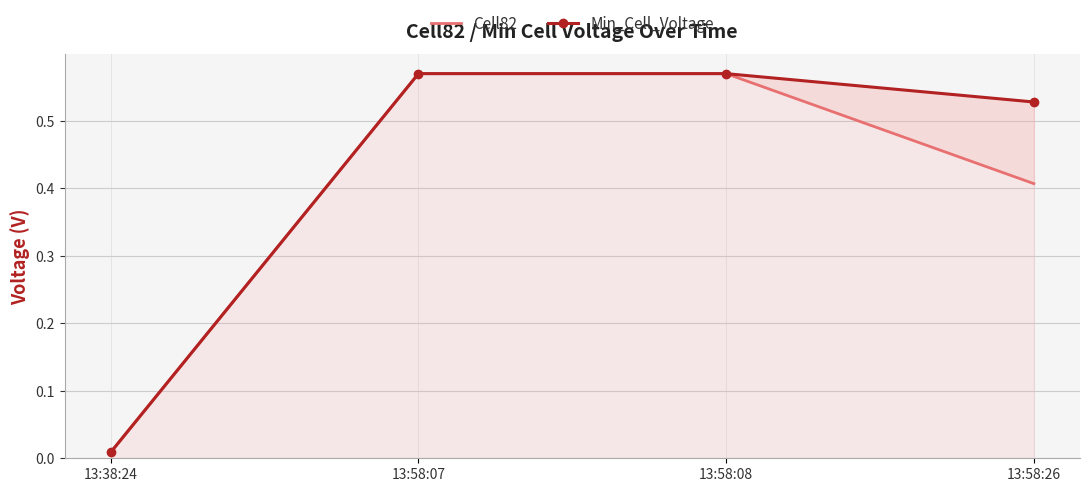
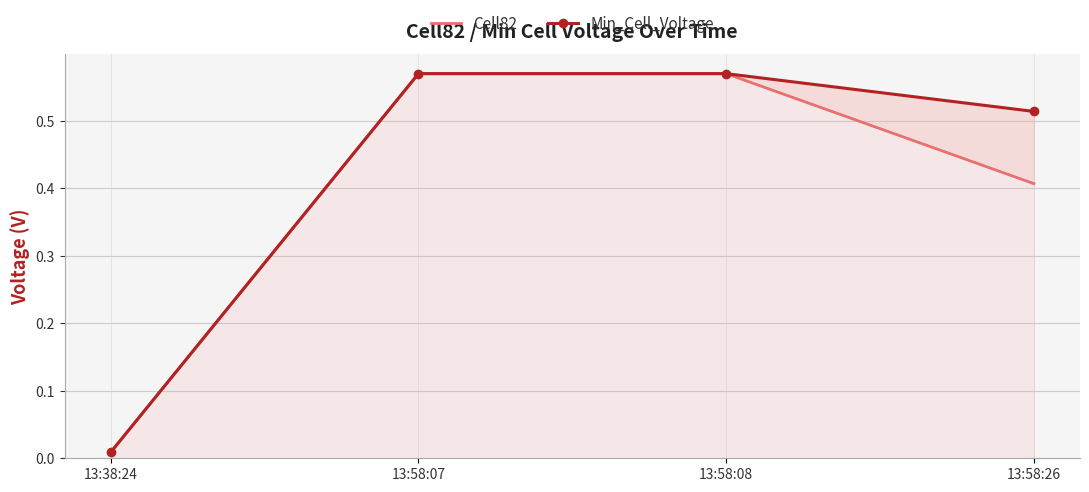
Min_Cell_Voltage, 13:58:26: 0.53 -> 0.51
